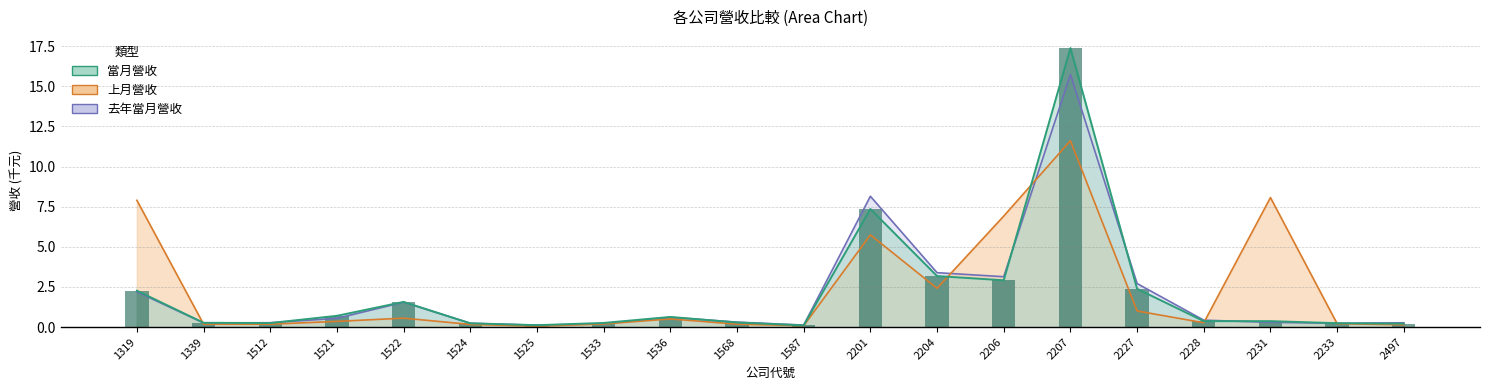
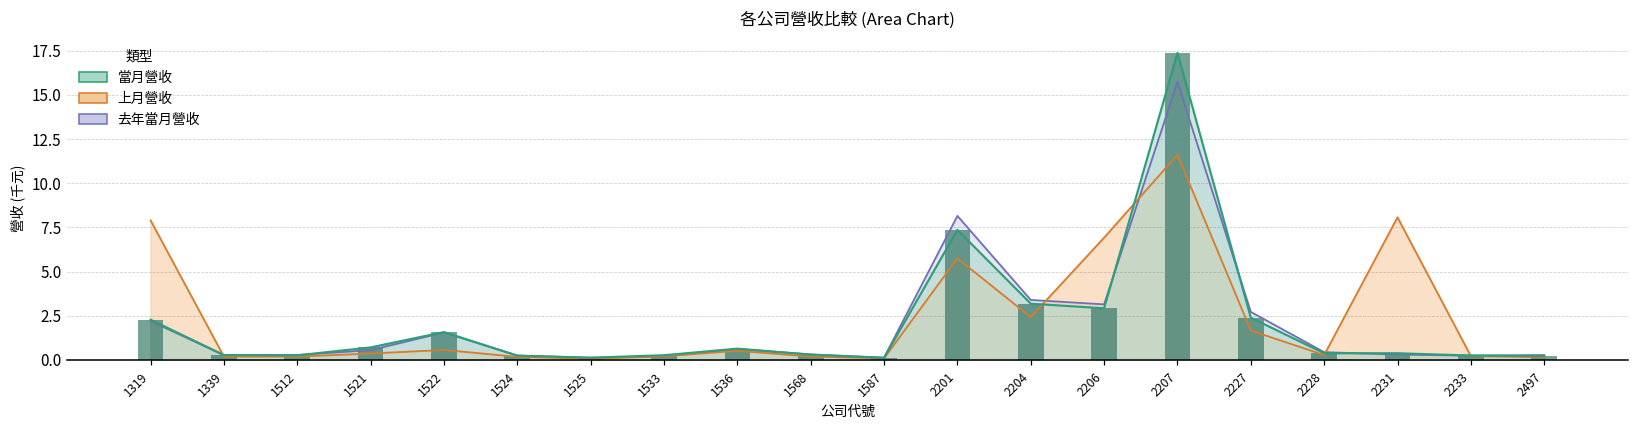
上月營收, 2227: 1.0 -> 1.7
